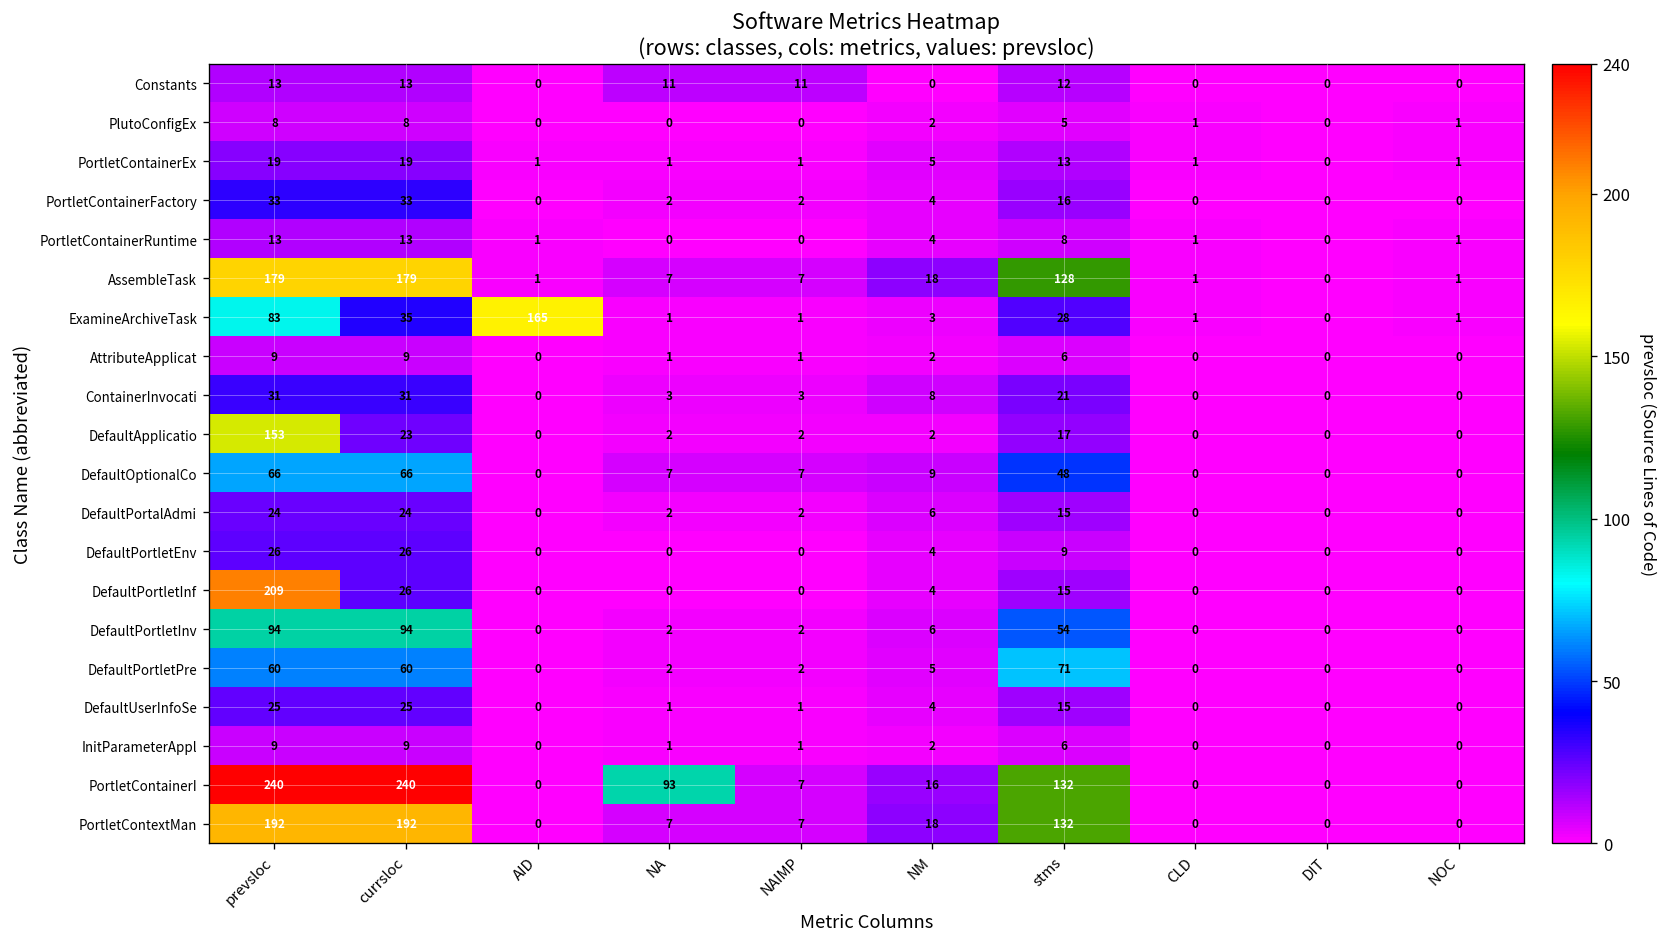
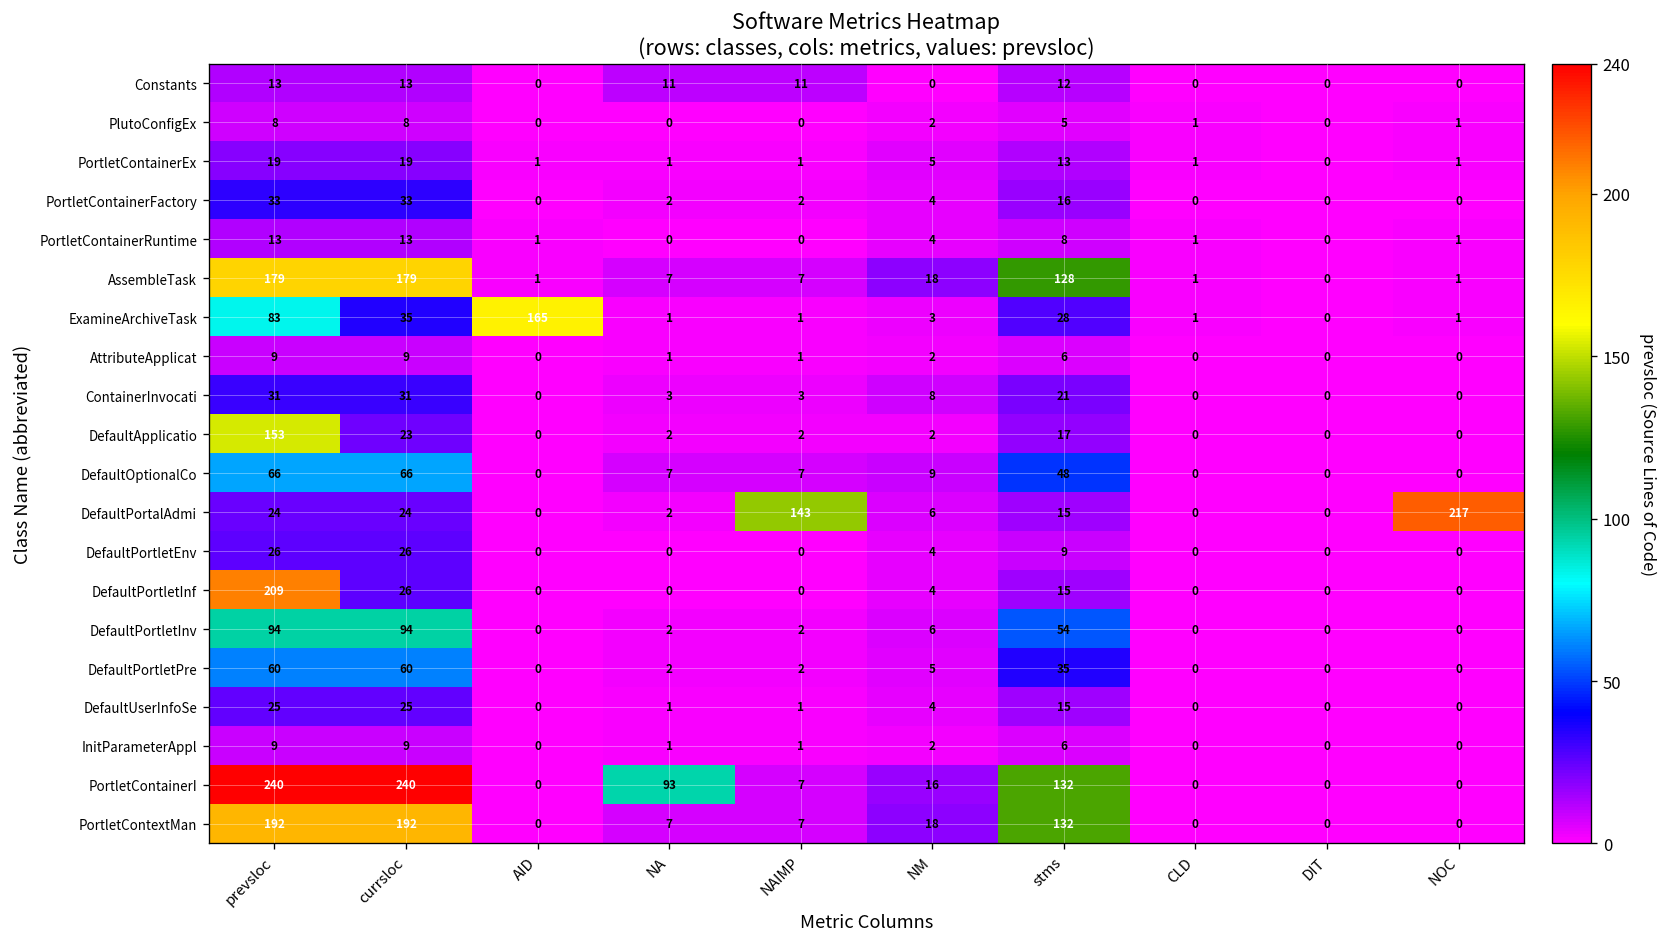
DefaultPortalAdmi, NAIMP: 2 -> 143
DefaultPortalAdmi, NOC: 0 -> 217
DefaultPortletPre, stms: 71 -> 35
